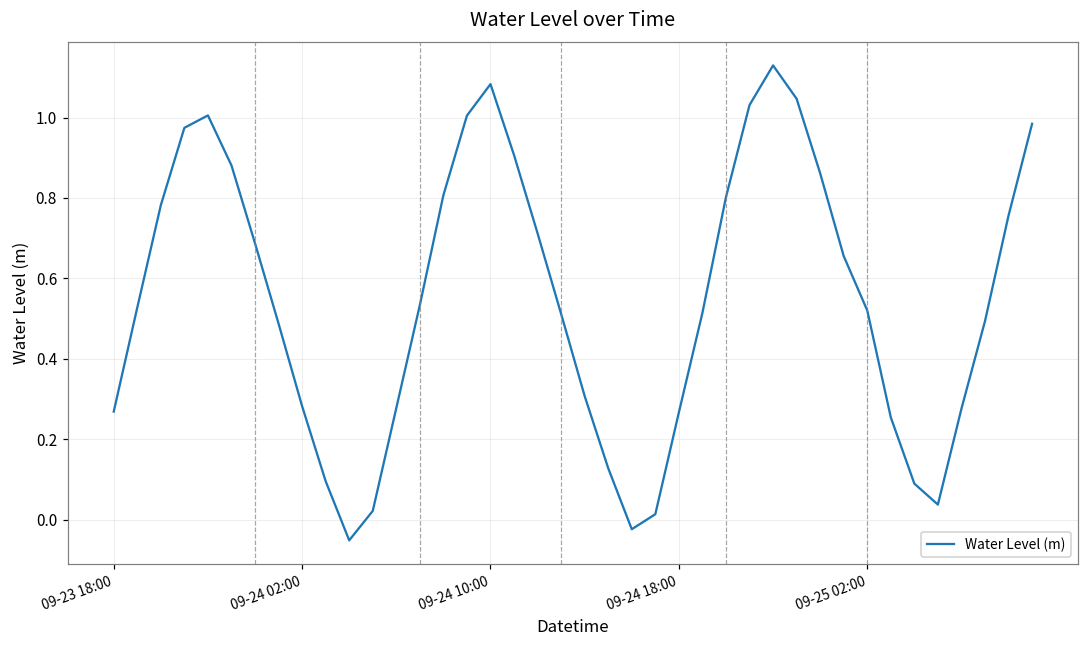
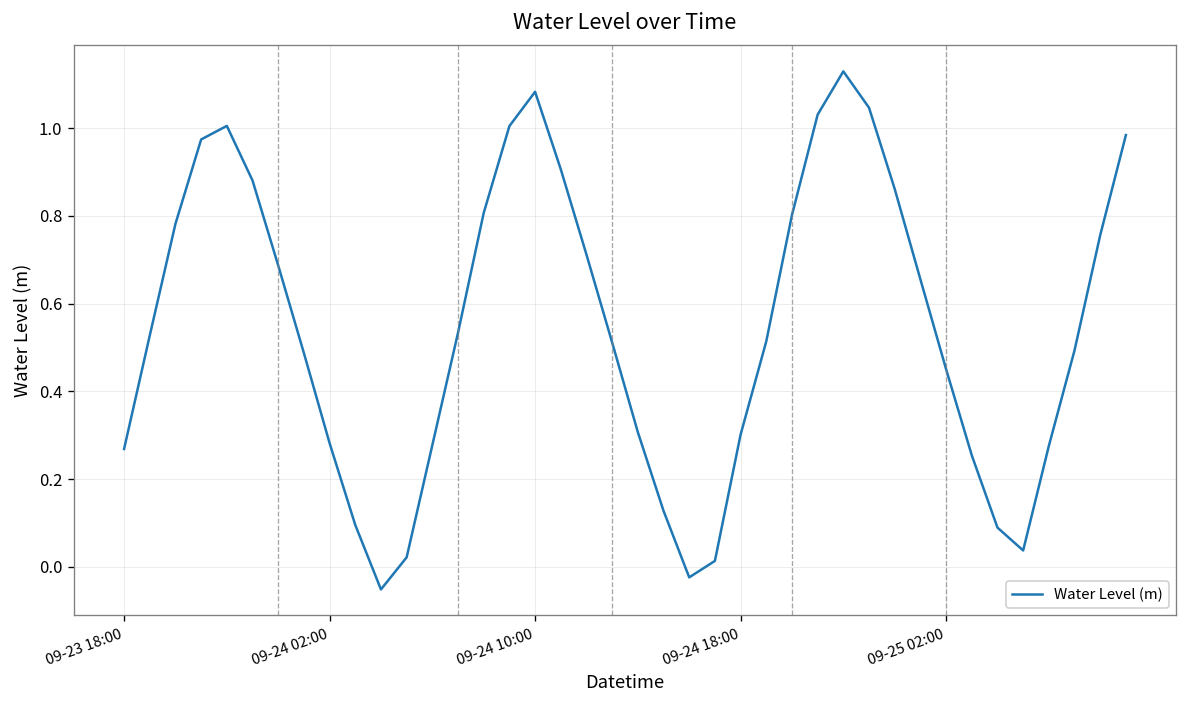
09-24 18:00: 0.27 -> 0.30
09-25 02:00: 0.52 -> 0.45
